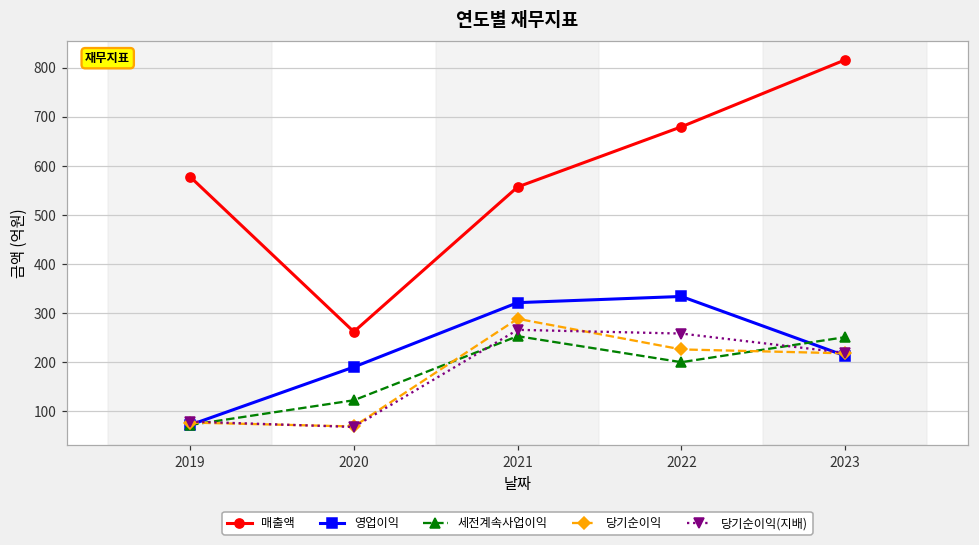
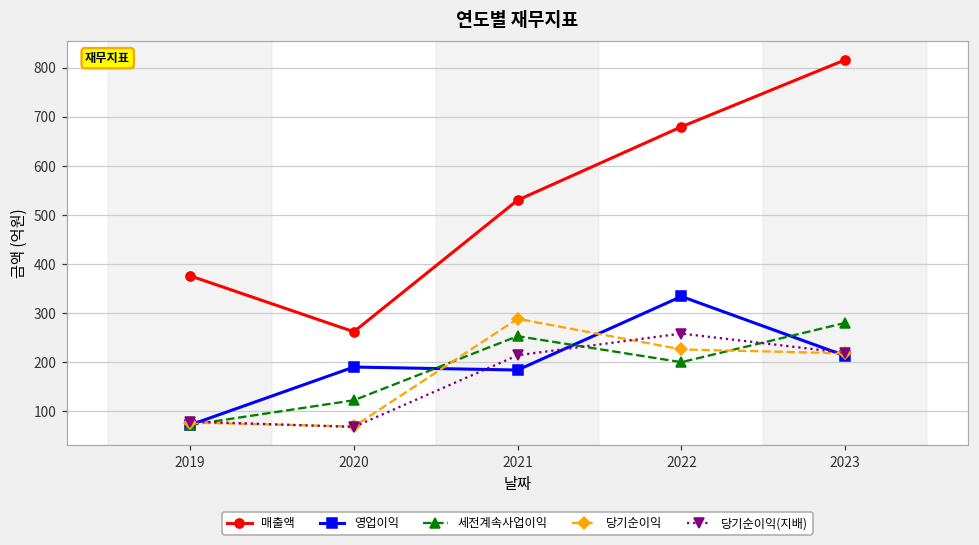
매출액, 2019: 580 -> 380
매출액, 2021: 560 -> 530
영업이익, 2021: 320 -> 180
당기순이익(지배), 2021: 270 -> 210
세전계속사업이익, 2023: 250 -> 280
